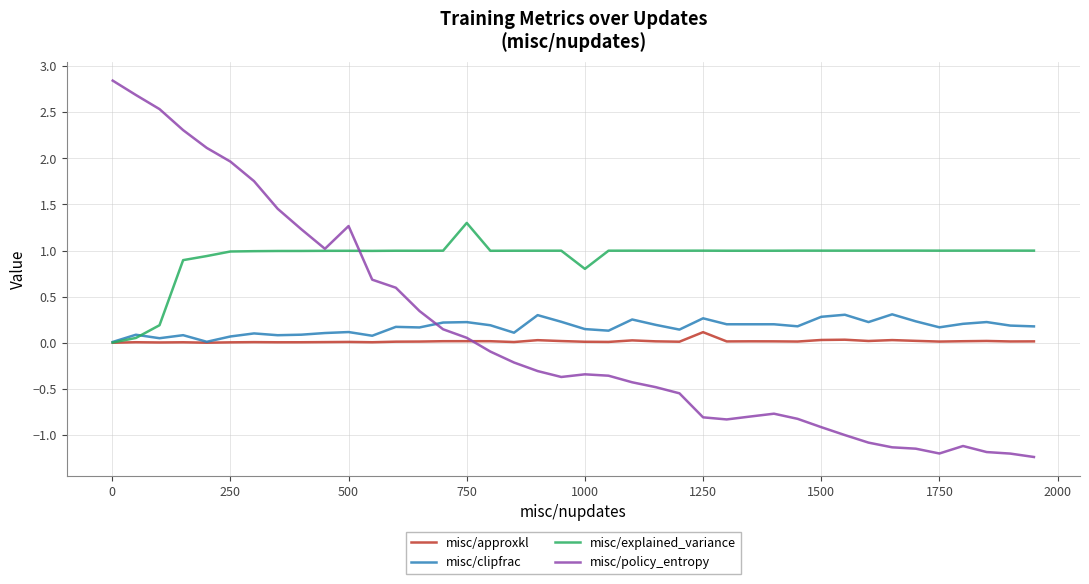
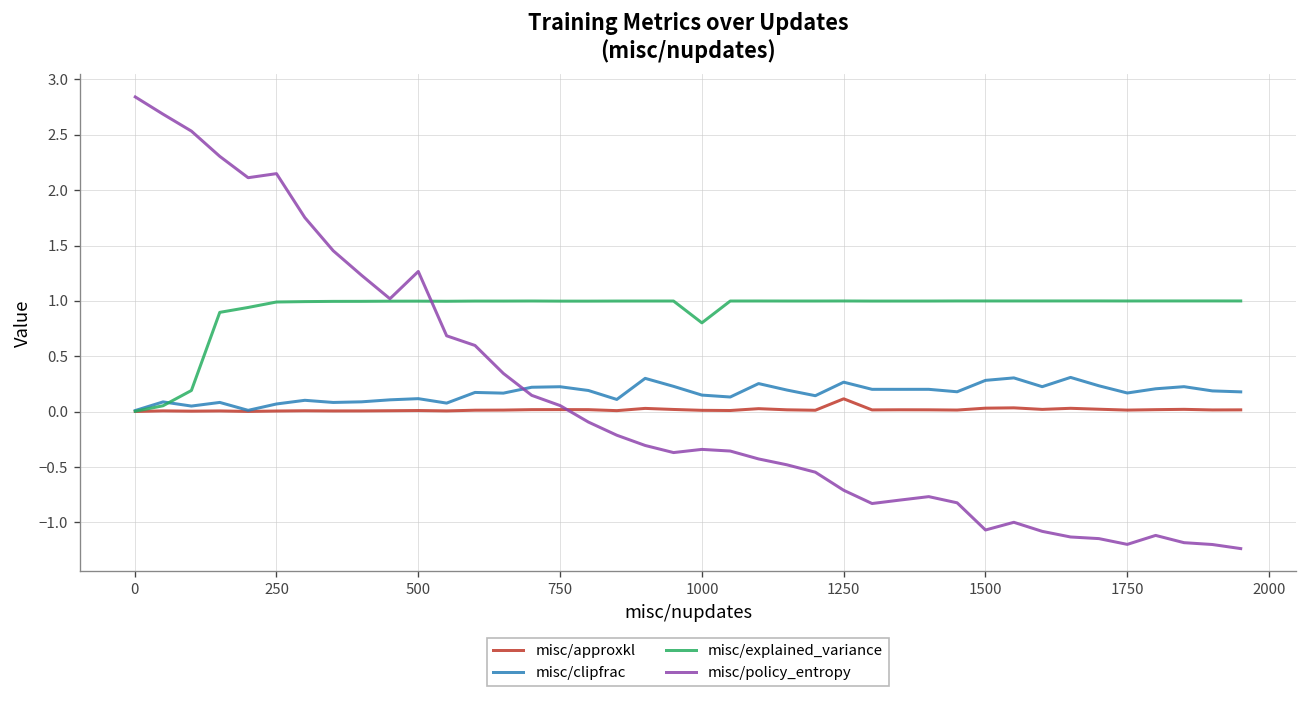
misc/policy_entropy, 250: 2.0 -> 2.1
misc/explained_variance, 750: 1.3 -> 1.0
misc/policy_entropy, 1250: -0.8 -> -0.7
misc/policy_entropy, 1500: -0.9 -> -1.1
